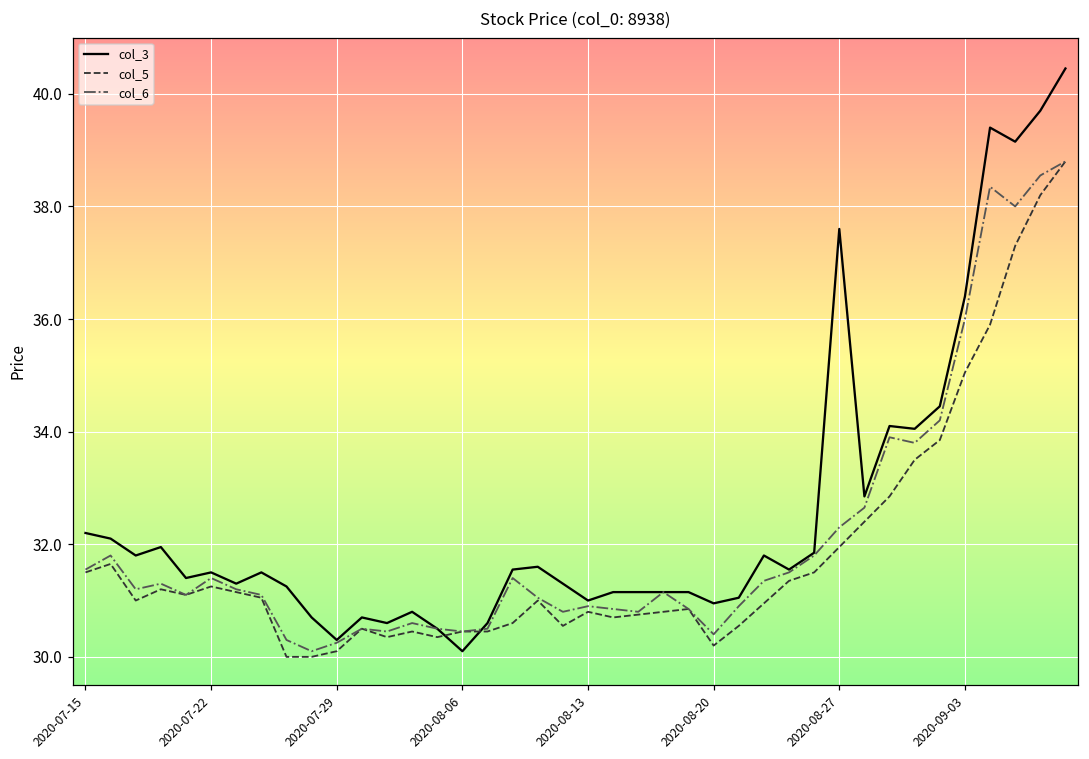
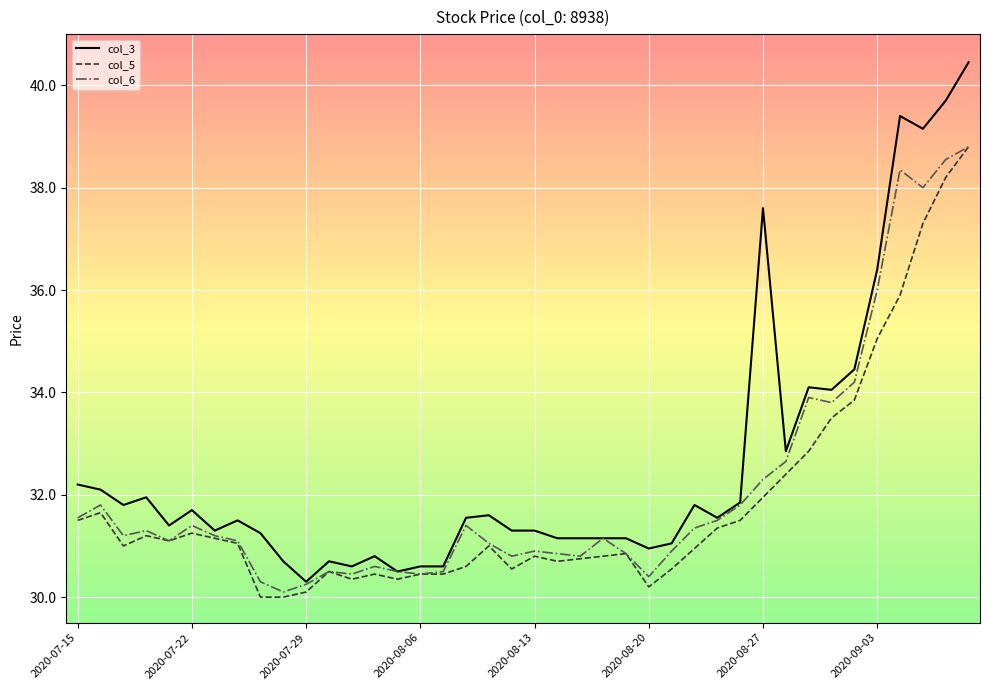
col_3, 2020-07-22: 31.5 -> 31.7
col_3, 2020-08-06: 30.1 -> 30.6
col_3, 2020-08-13: 31.0 -> 31.3
